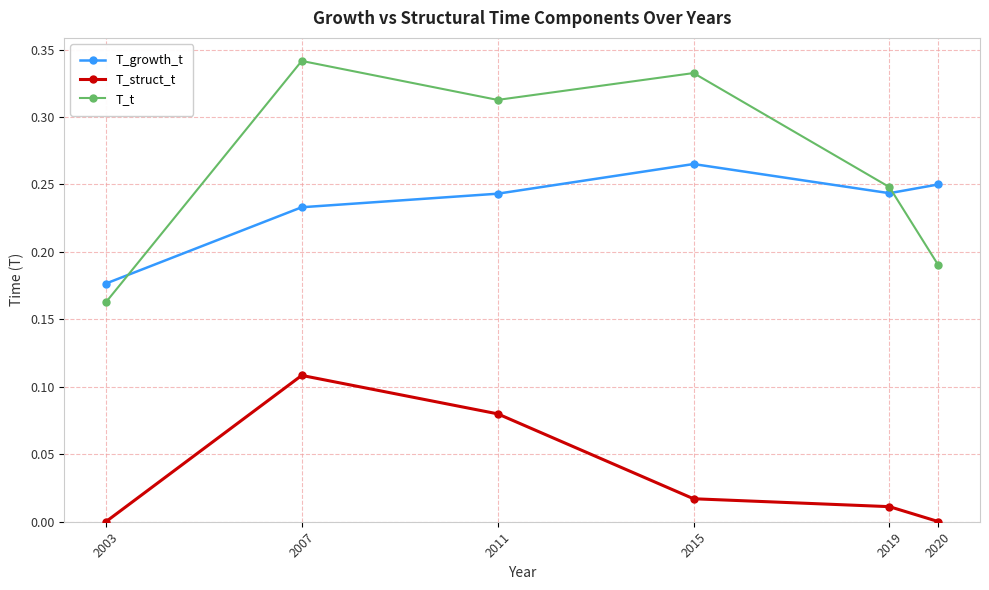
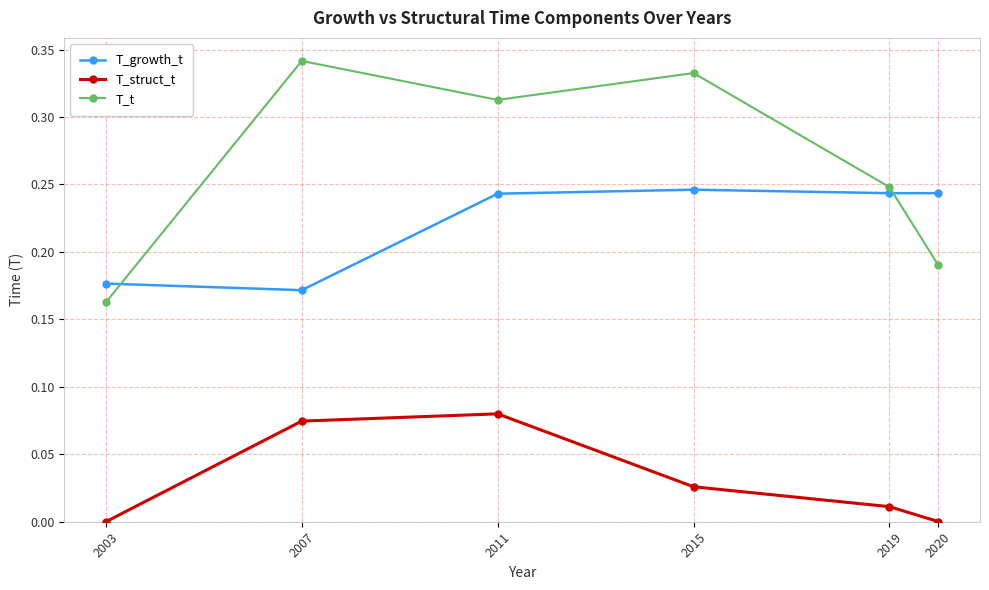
T_growth_t, 2007: 0.233 -> 0.172
T_struct_t, 2007: 0.108 -> 0.075
T_growth_t, 2015: 0.265 -> 0.246
T_struct_t, 2015: 0.017 -> 0.026
T_growth_t, 2020: 0.250 -> 0.244
